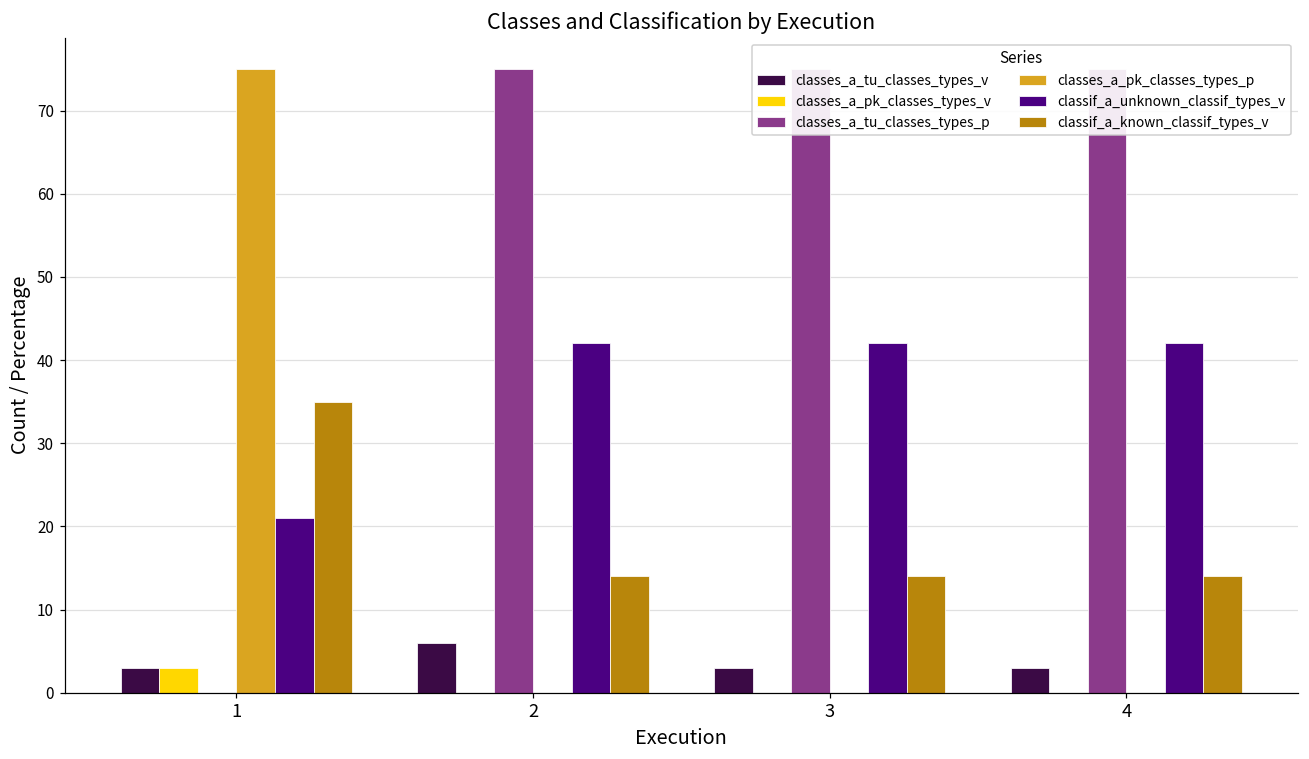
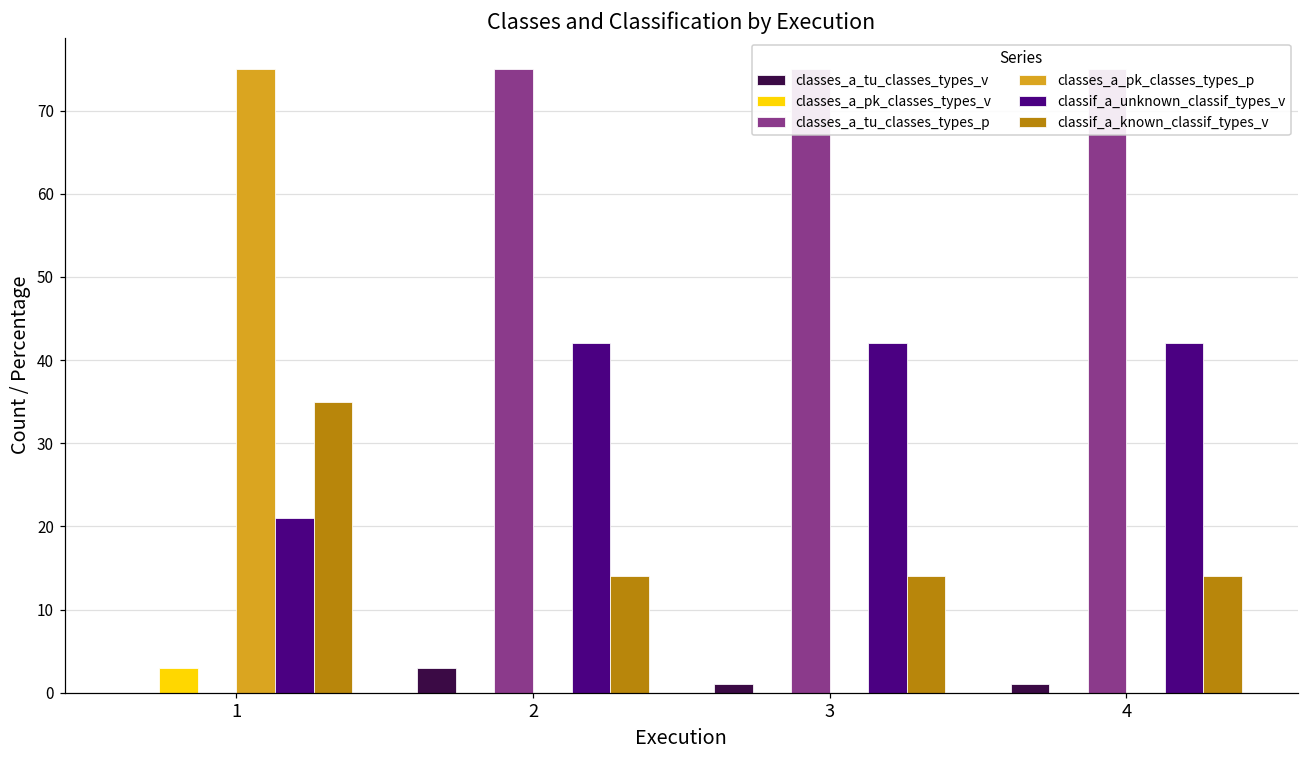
classes_a_tu_classes_types_v, 1: 3 -> 0
classes_a_tu_classes_types_v, 2: 6 -> 3
classes_a_tu_classes_types_v, 3: 3 -> 1
classes_a_tu_classes_types_v, 4: 3 -> 1
